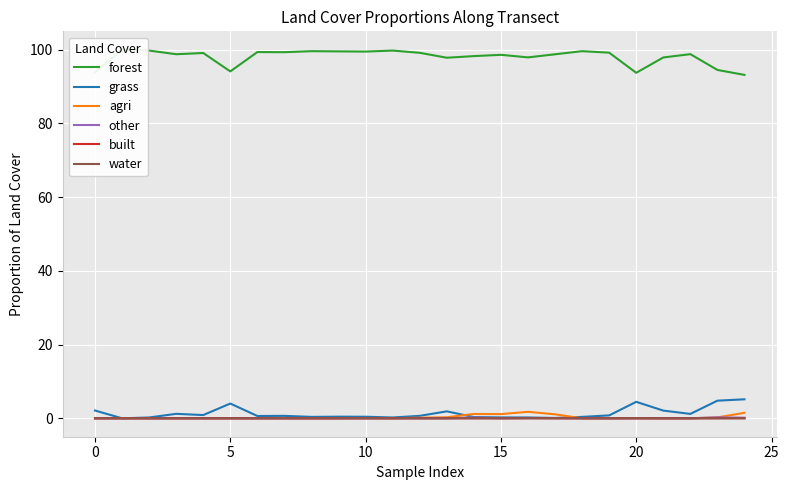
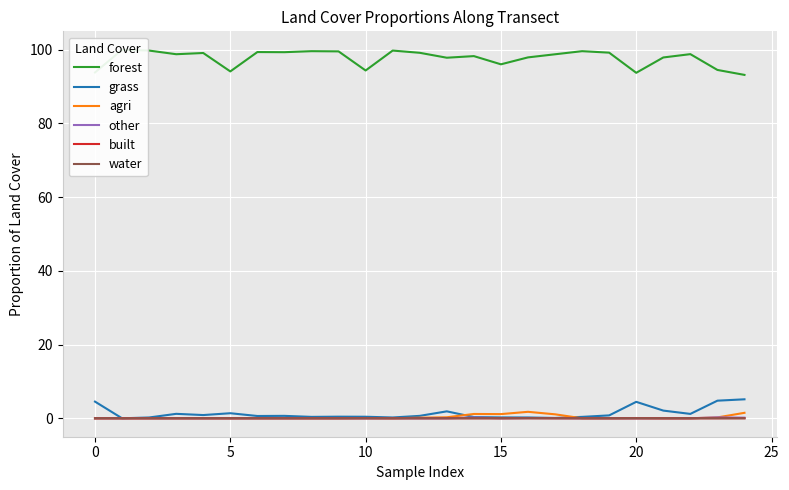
grass, 0: 2 -> 5
grass, 5: 4 -> 1
forest, 10: 100 -> 94
forest, 15: 99 -> 96
